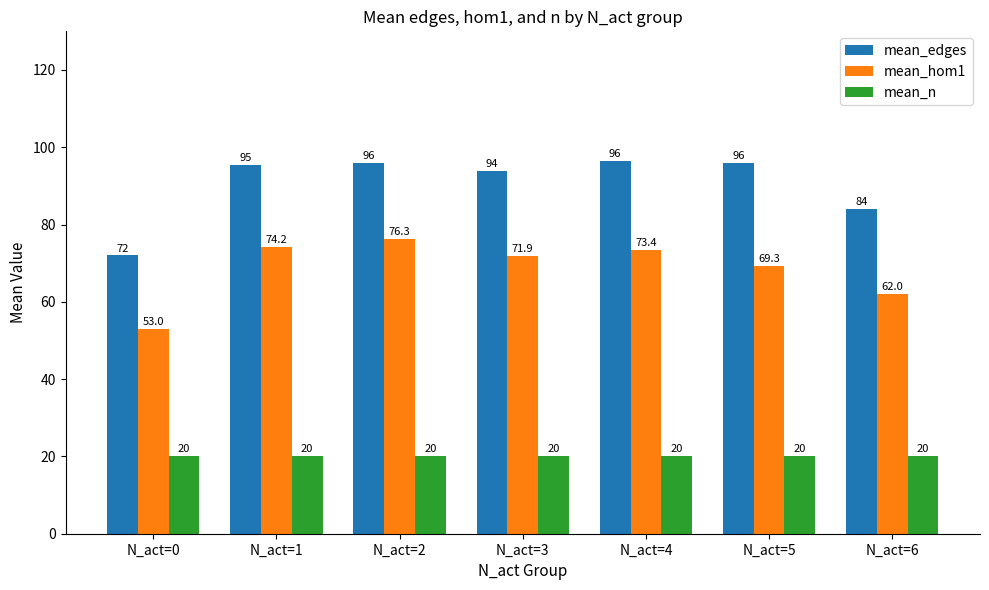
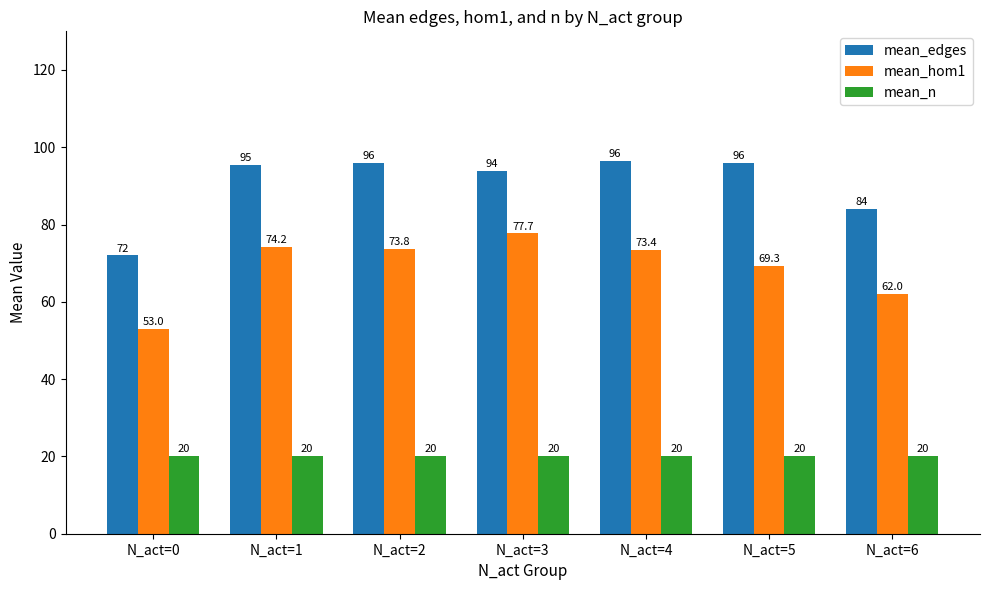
mean_hom1, N_act=2: 76.3 -> 73.8
mean_hom1, N_act=3: 71.9 -> 77.7
